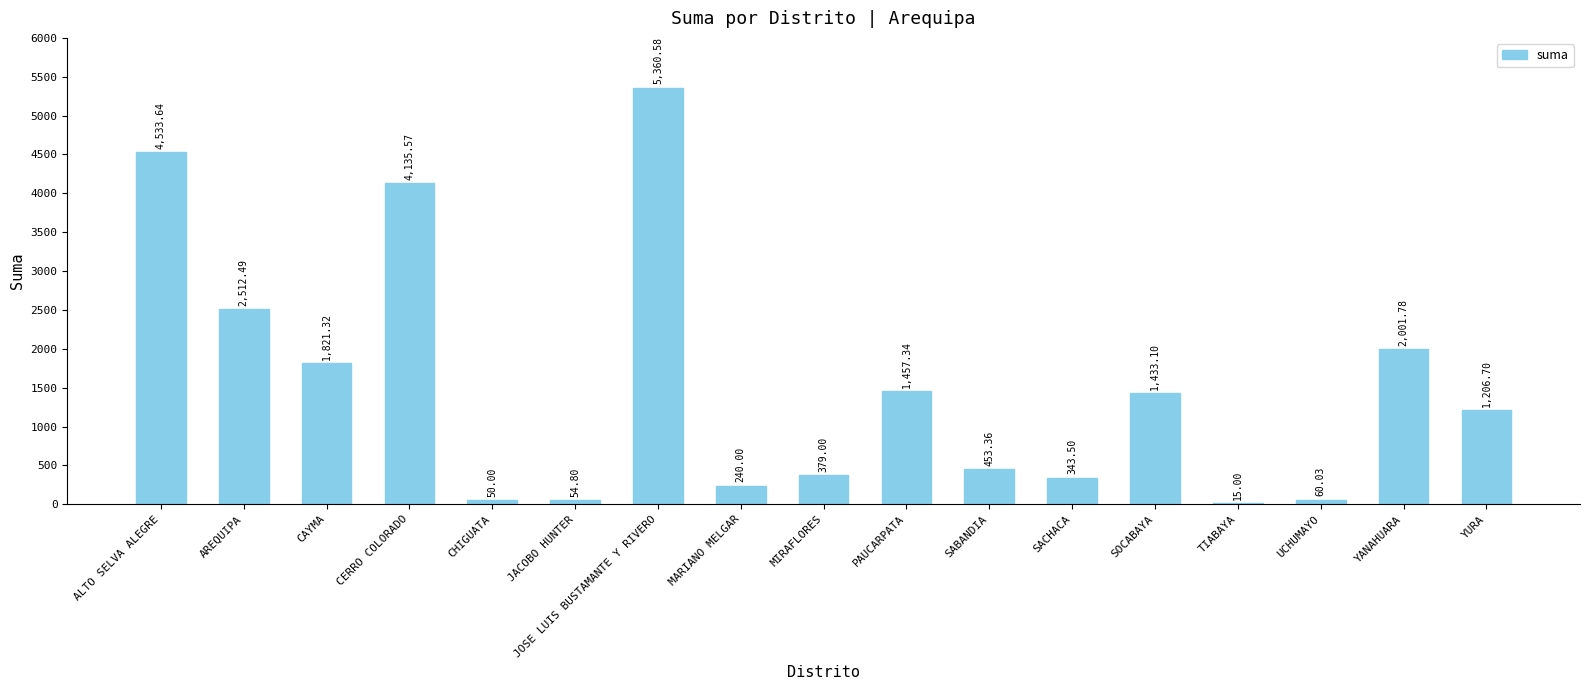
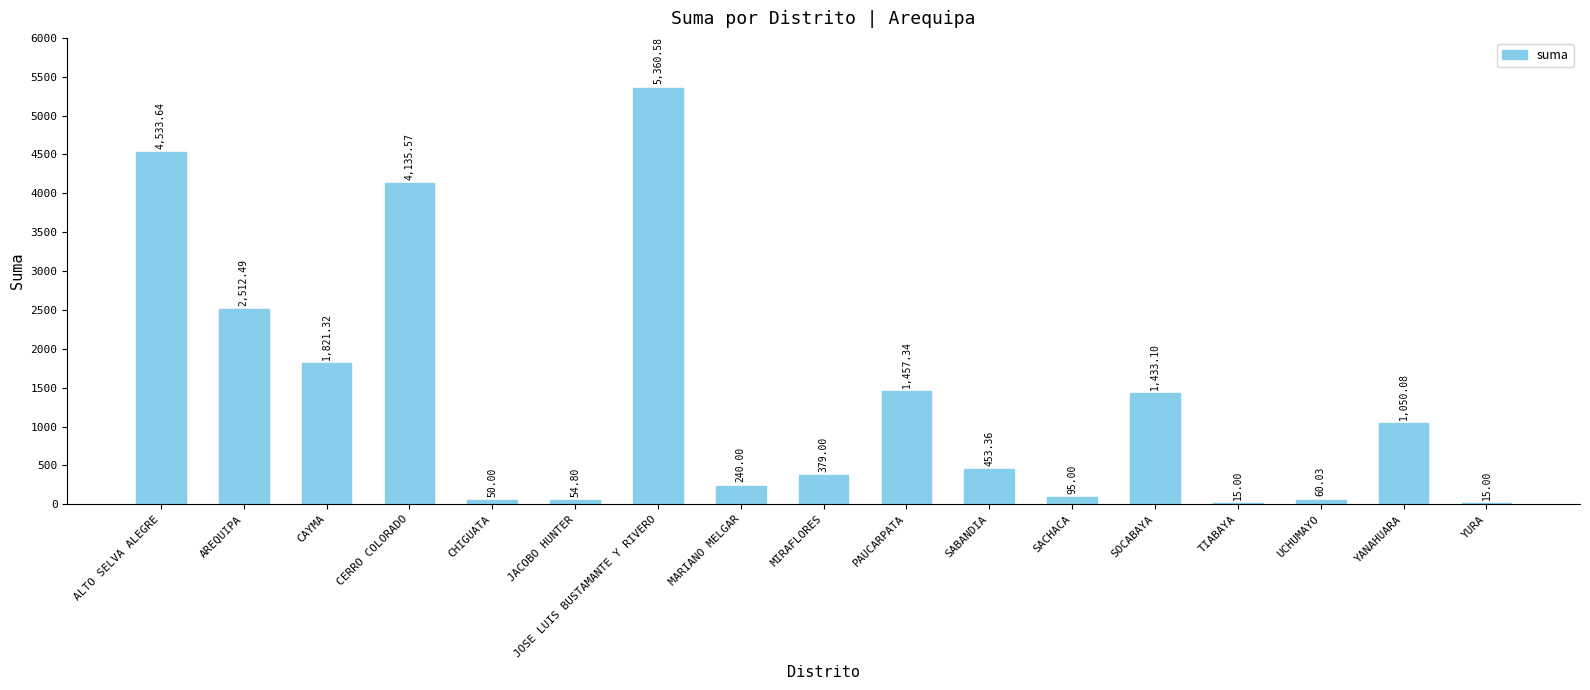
SACHACA: 343.50 -> 95.00
YANAHUARA: 2,001.78 -> 1,050.08
YURA: 1,206.70 -> 15.00
